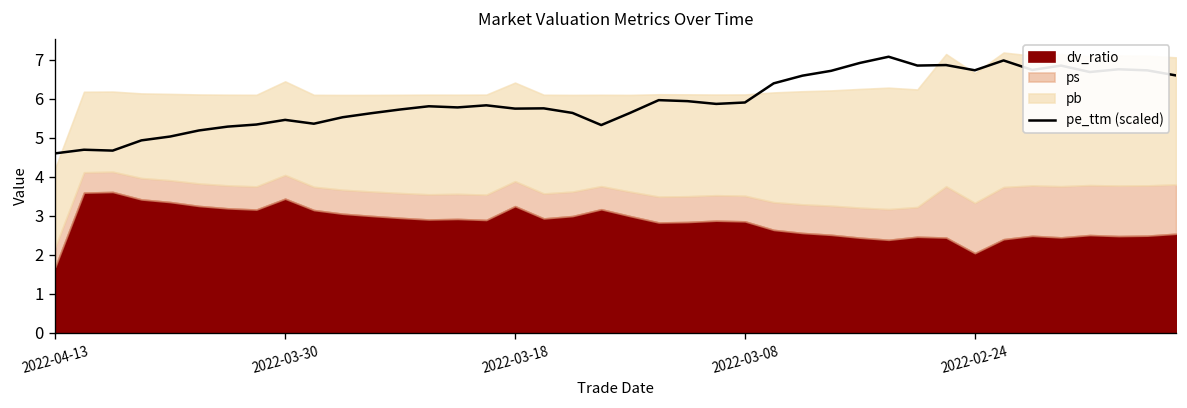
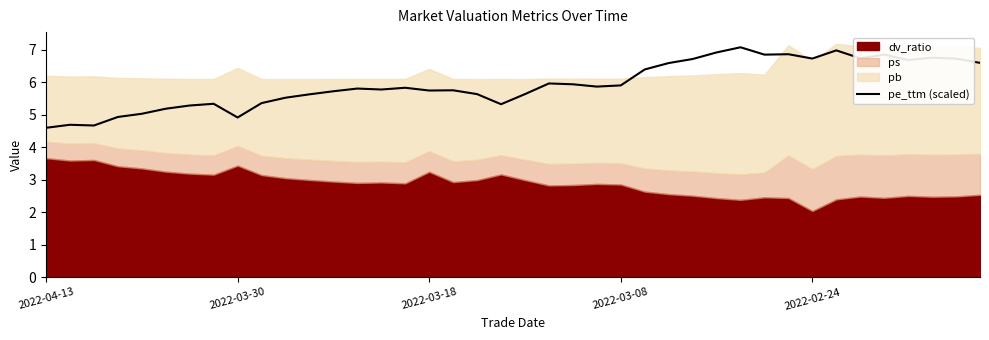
dv_ratio, 2022-04-13: 1.7 -> 3.7
pe_ttm (scaled), 2022-03-30: 5.5 -> 4.9
